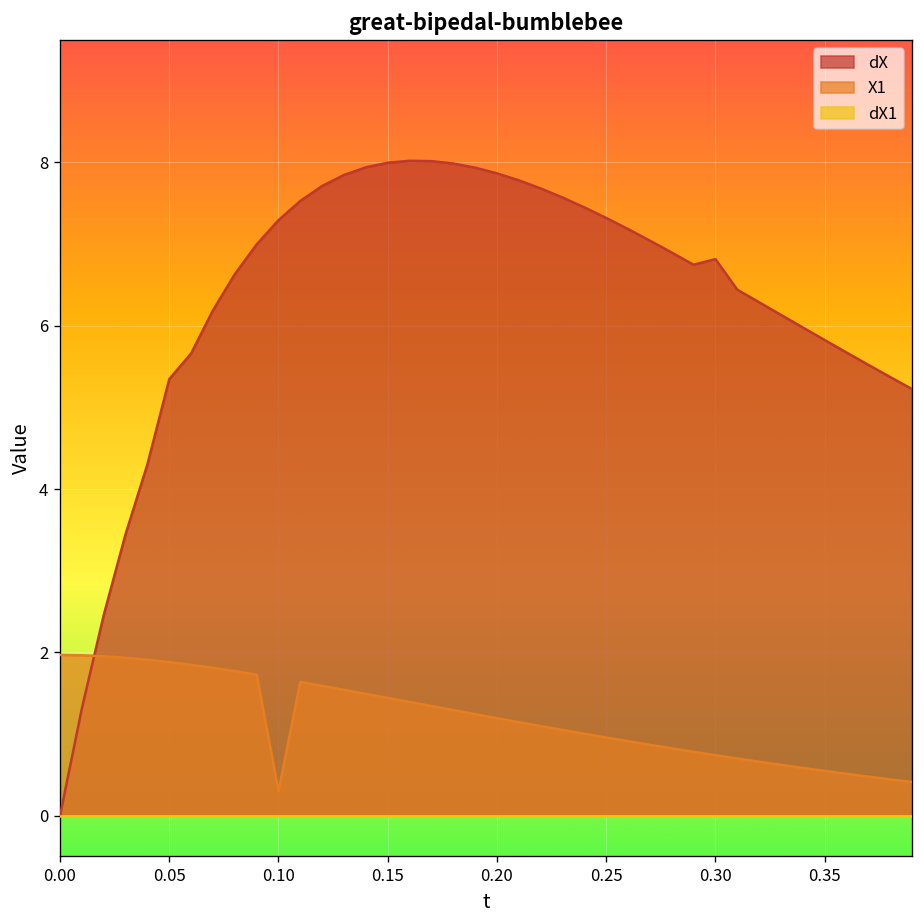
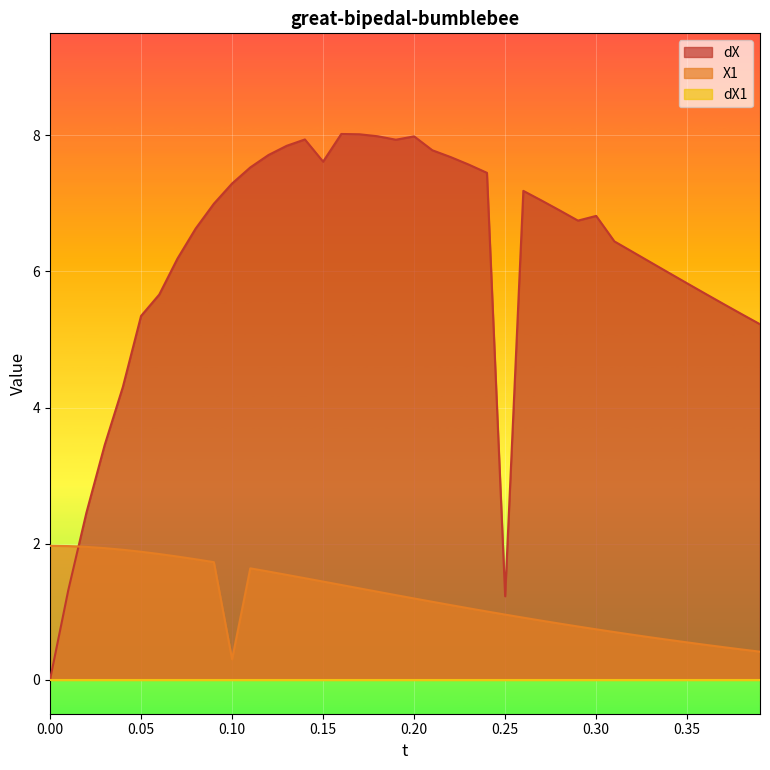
dX, 0.15: 8.0 -> 7.6
dX, 0.20: 7.9 -> 8.0
dX, 0.25: 7.3 -> 1.2
